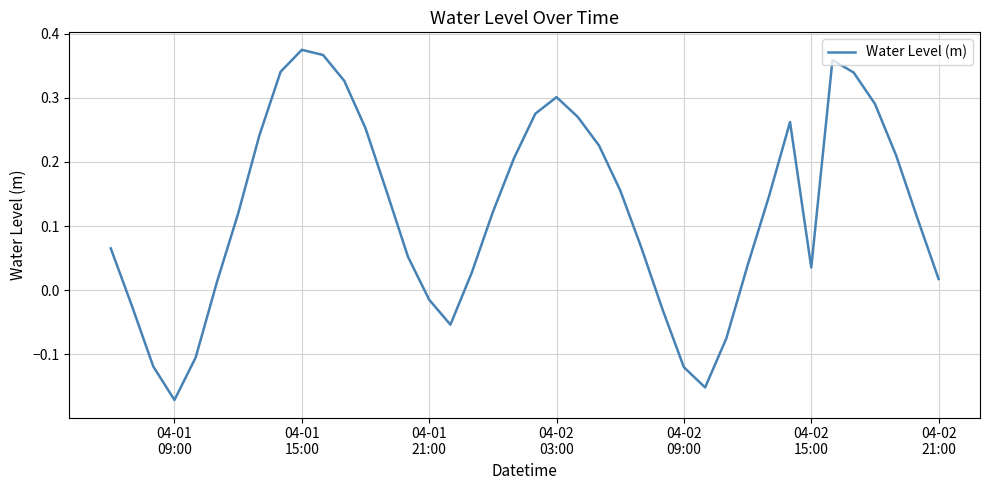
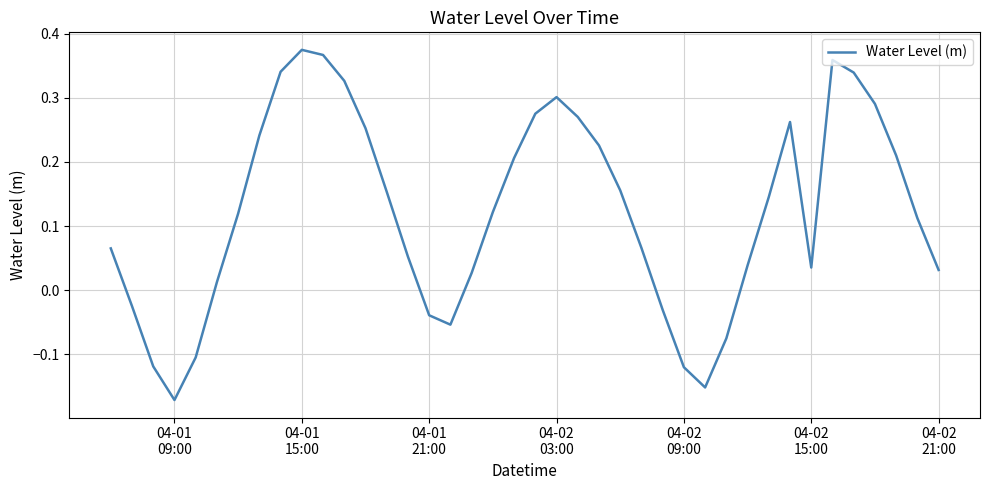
04-01 21:00: -0.01 -> -0.04
04-02 21:00: 0.02 -> 0.03
